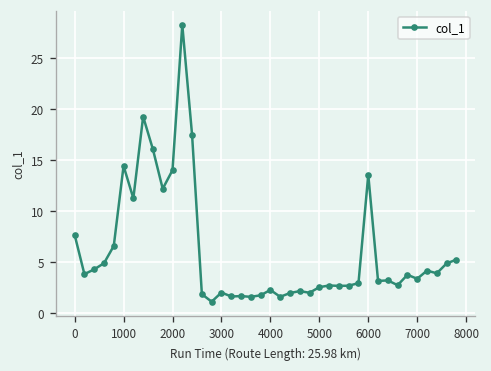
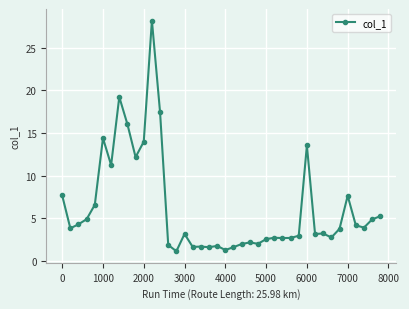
3000: 2 -> 3
4000: 2 -> 1
7000: 3 -> 8
